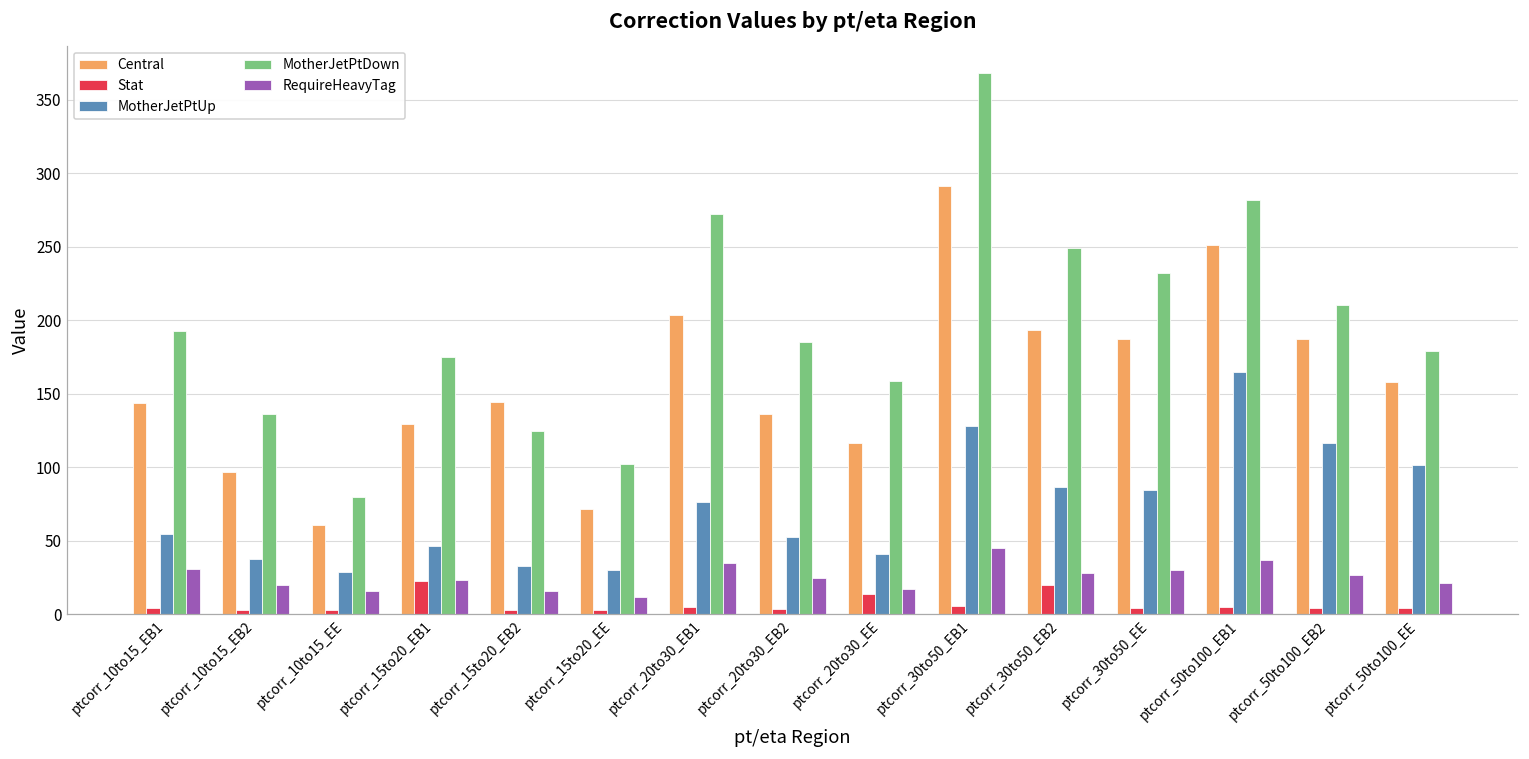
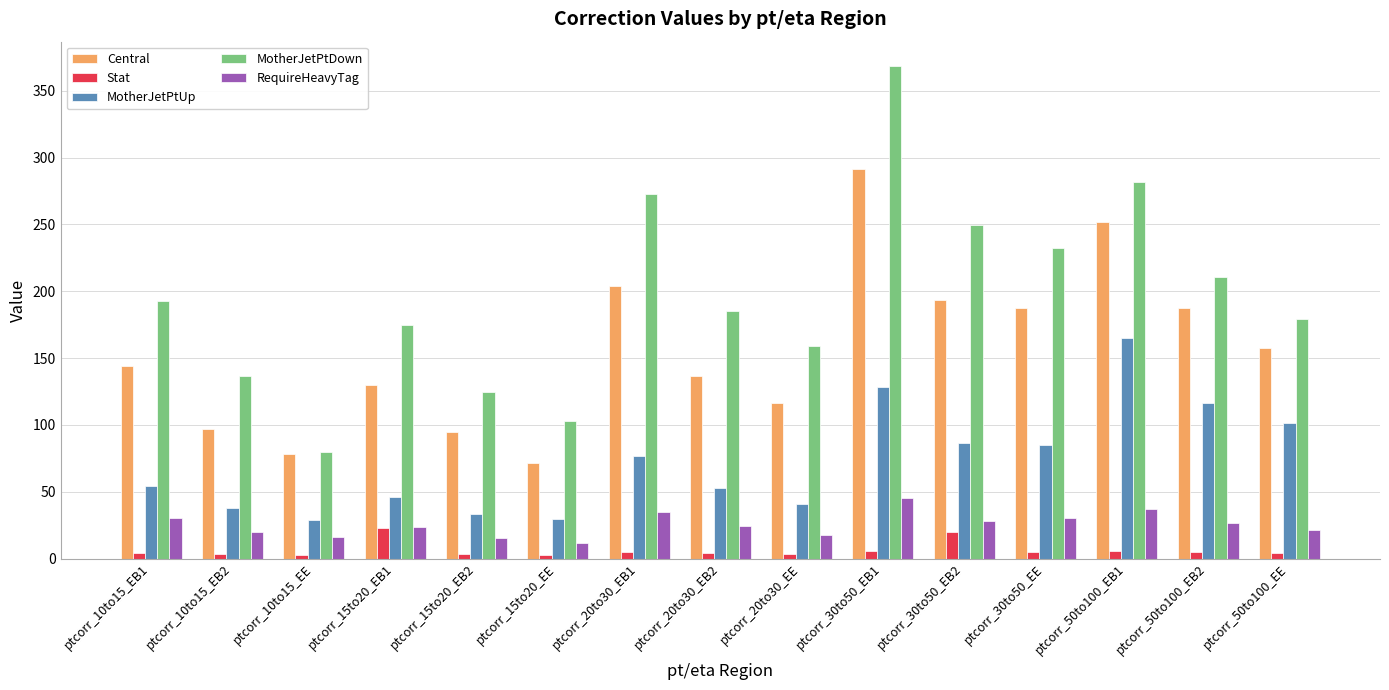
Central, ptcorr_10to15_EE: 61 -> 78
Central, ptcorr_15to20_EB2: 144 -> 94
Stat, ptcorr_20to30_EE: 14 -> 4
